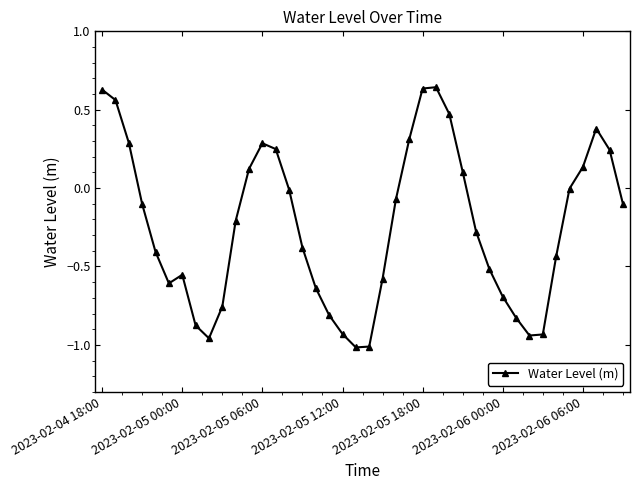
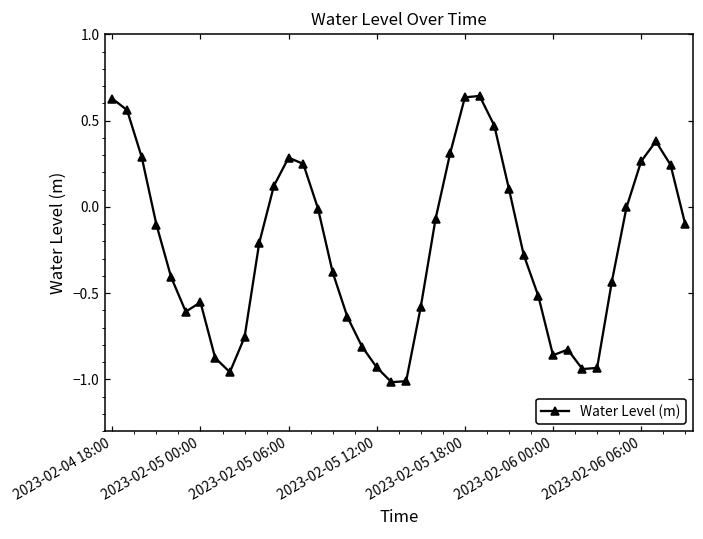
2023-02-06 00:00: -0.69 -> -0.86
2023-02-06 06:00: 0.13 -> 0.26
